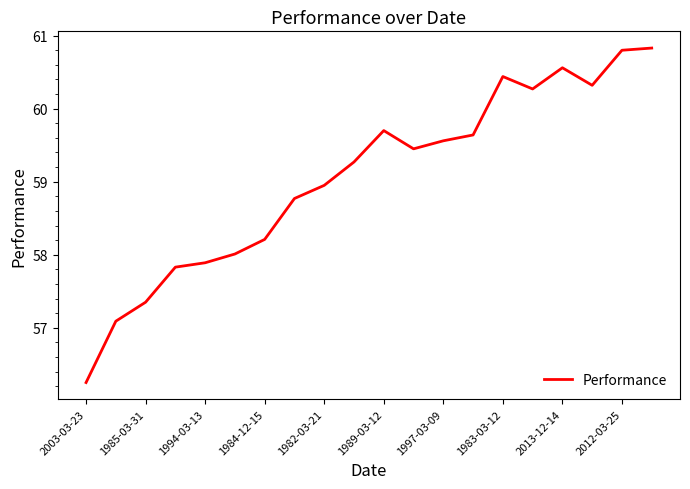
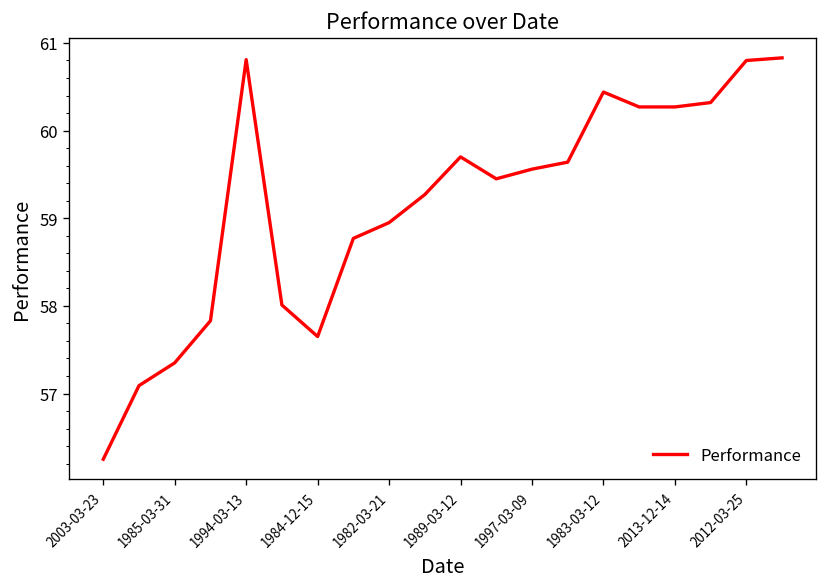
1994-03-13: 57.9 -> 60.8
1984-12-15: 58.2 -> 57.7
2013-12-14: 60.6 -> 60.3
